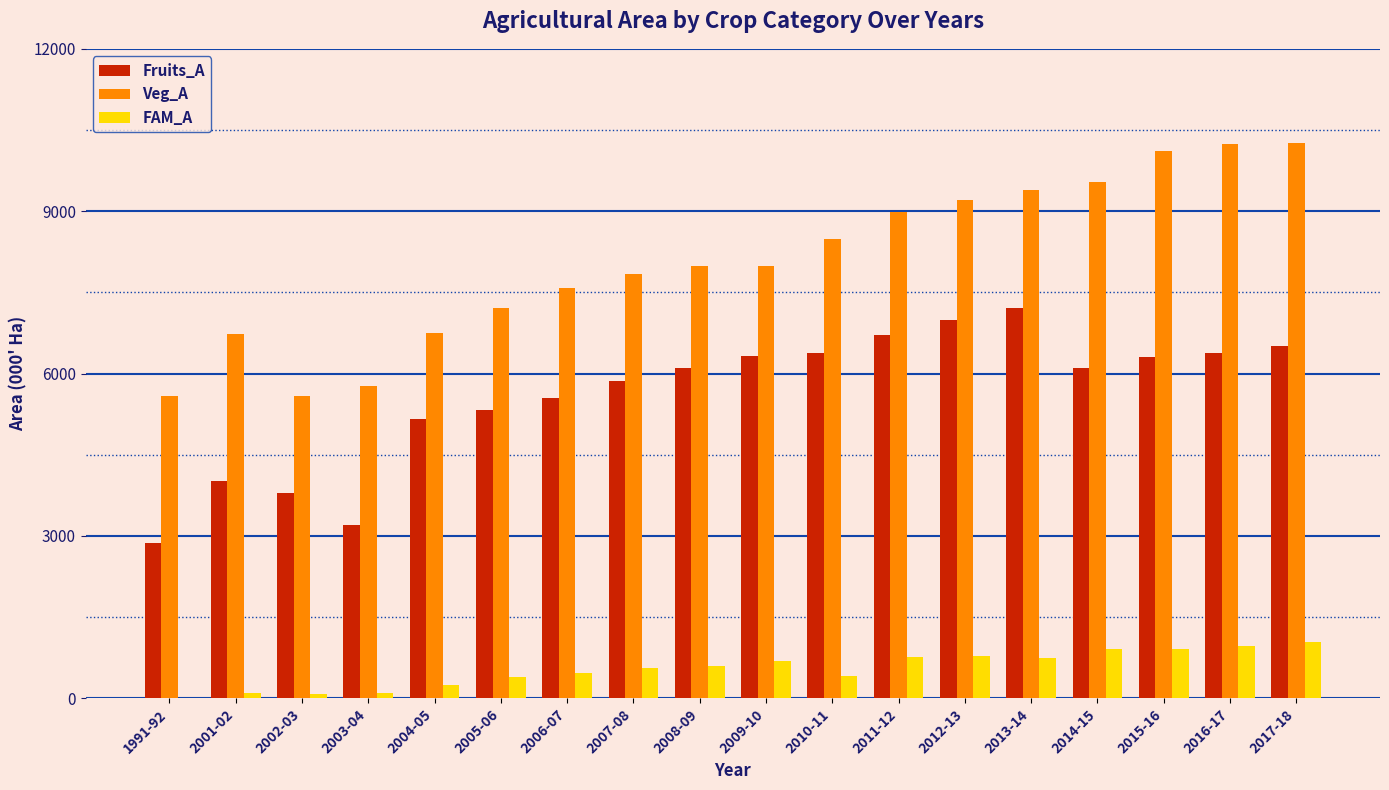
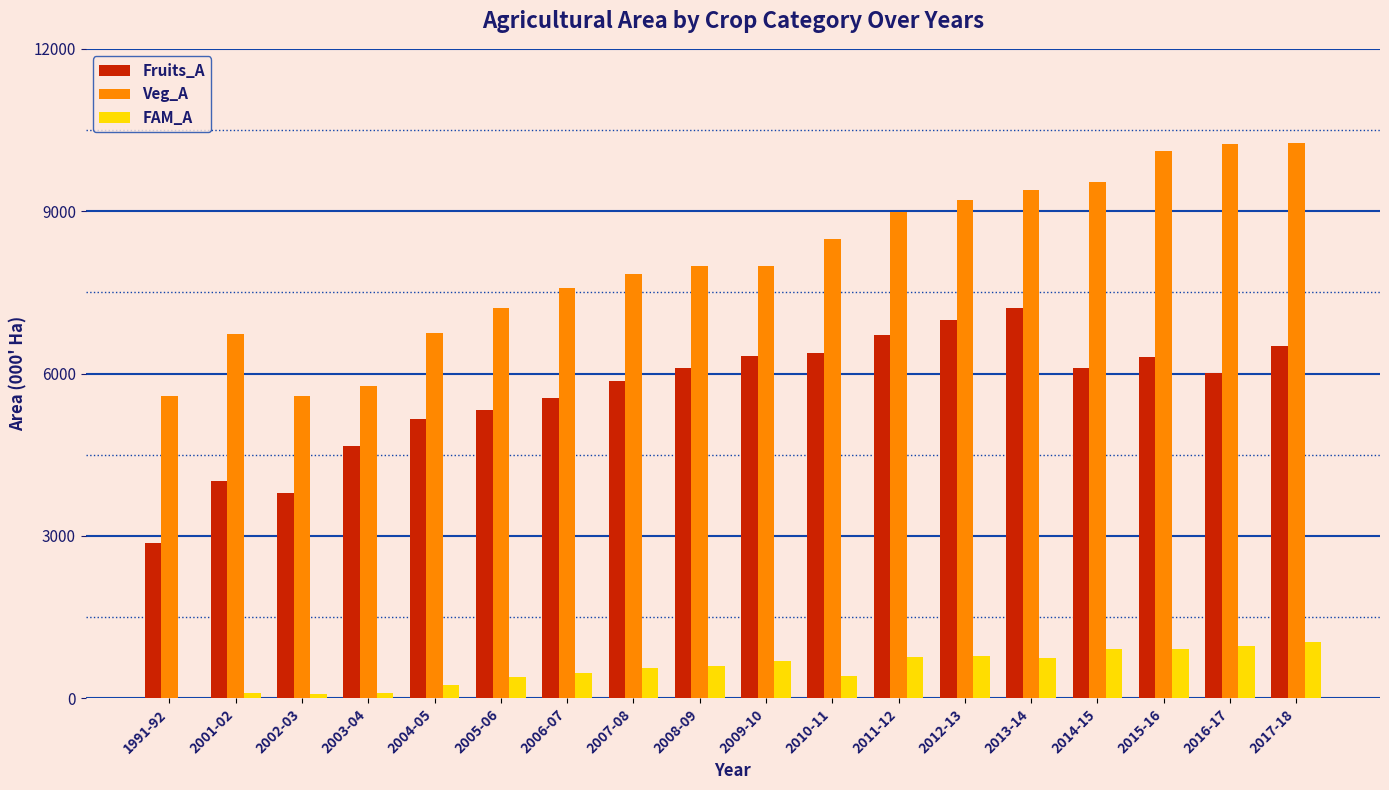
Fruits_A, 2003-04: 3200 -> 4700
Fruits_A, 2016-17: 6400 -> 6000
